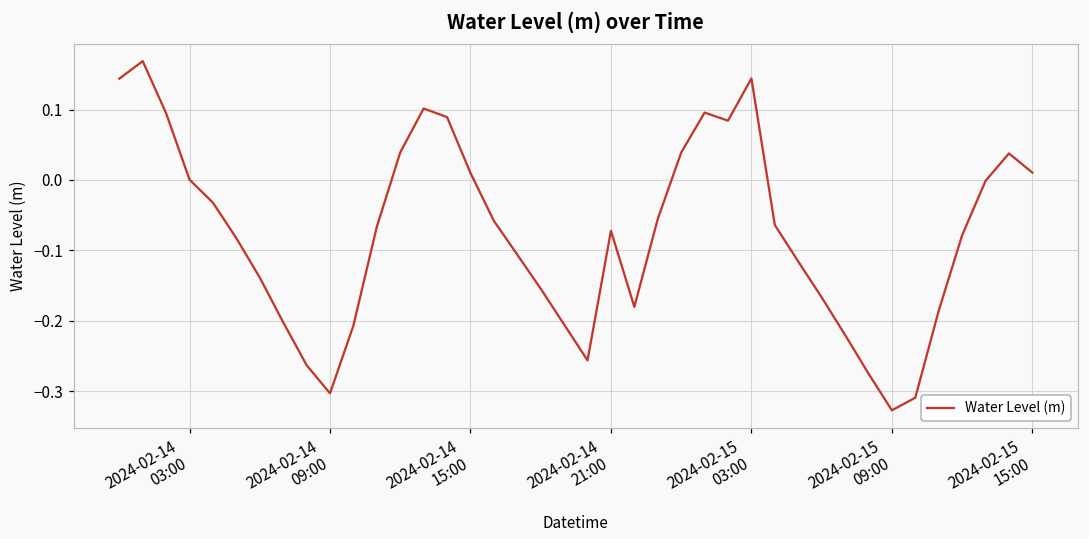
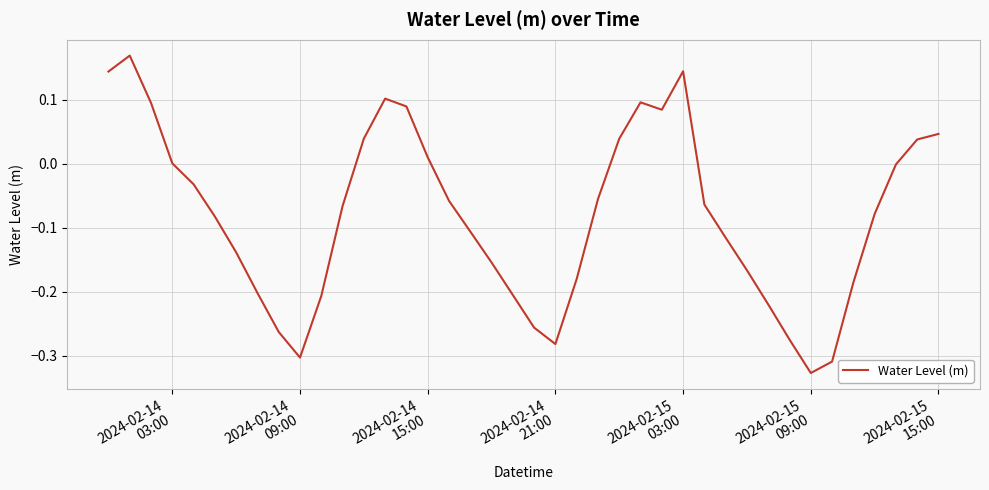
2024-02-14 21:00: -0.07 -> -0.28
2024-02-15 15:00: 0.01 -> 0.05
